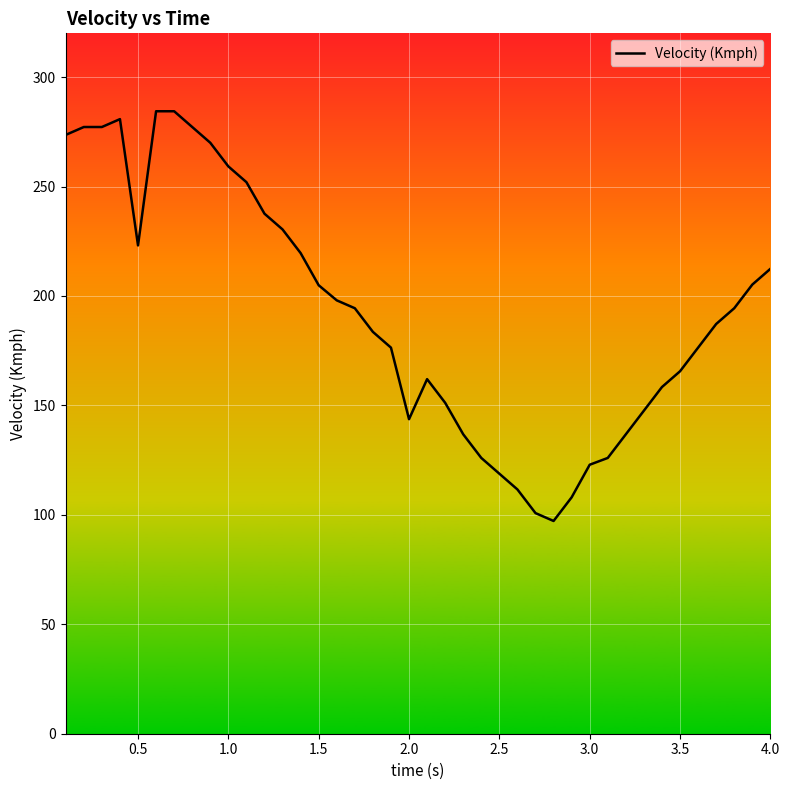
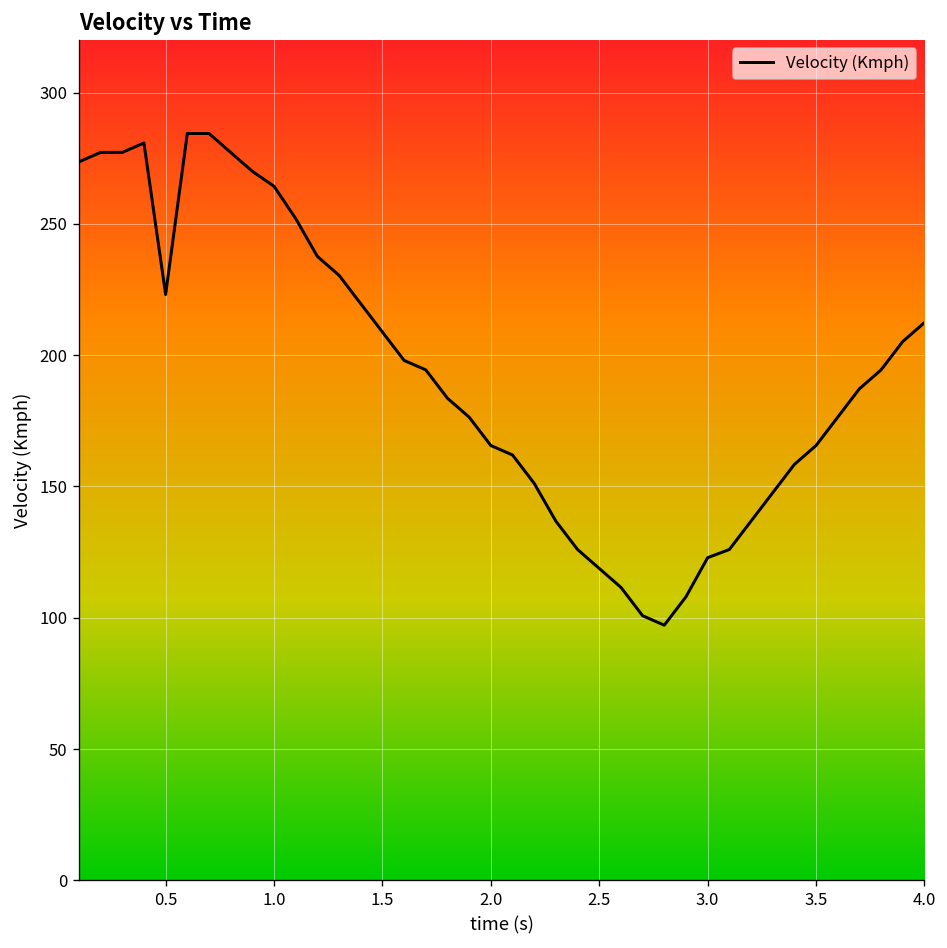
1.0: 259 -> 264
1.5: 205 -> 209
2.0: 144 -> 166
